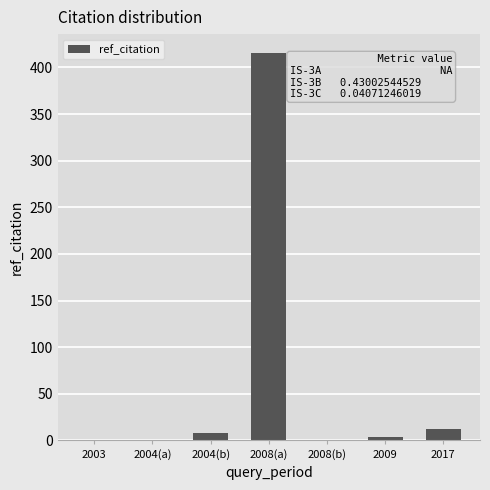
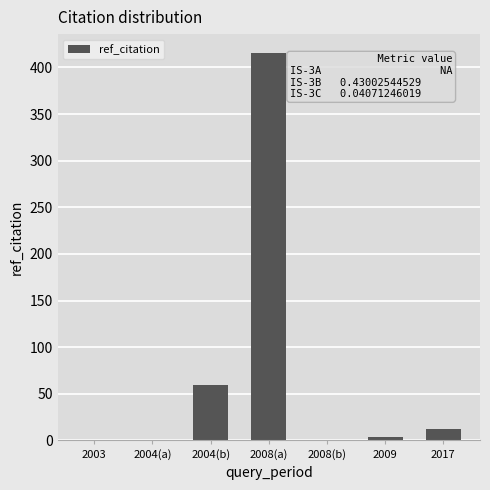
2004(b): 10 -> 60
